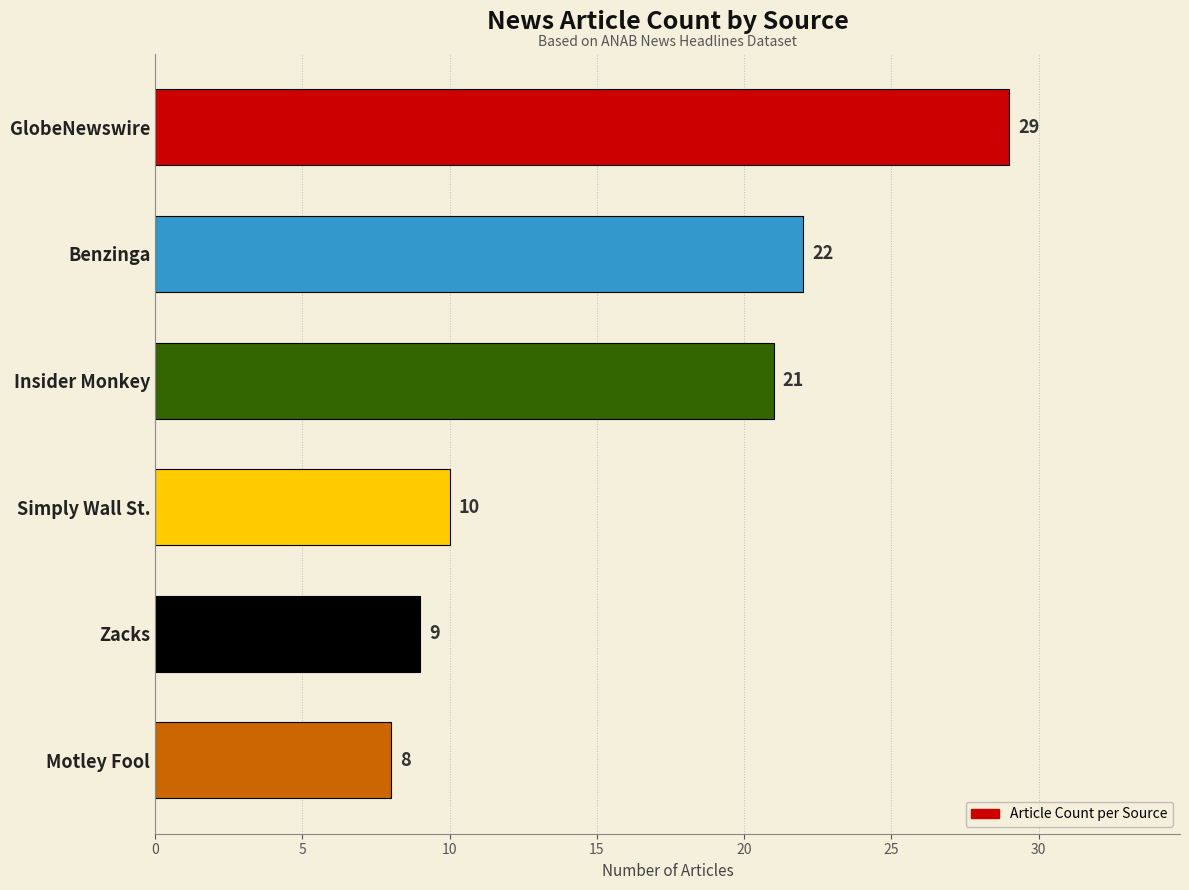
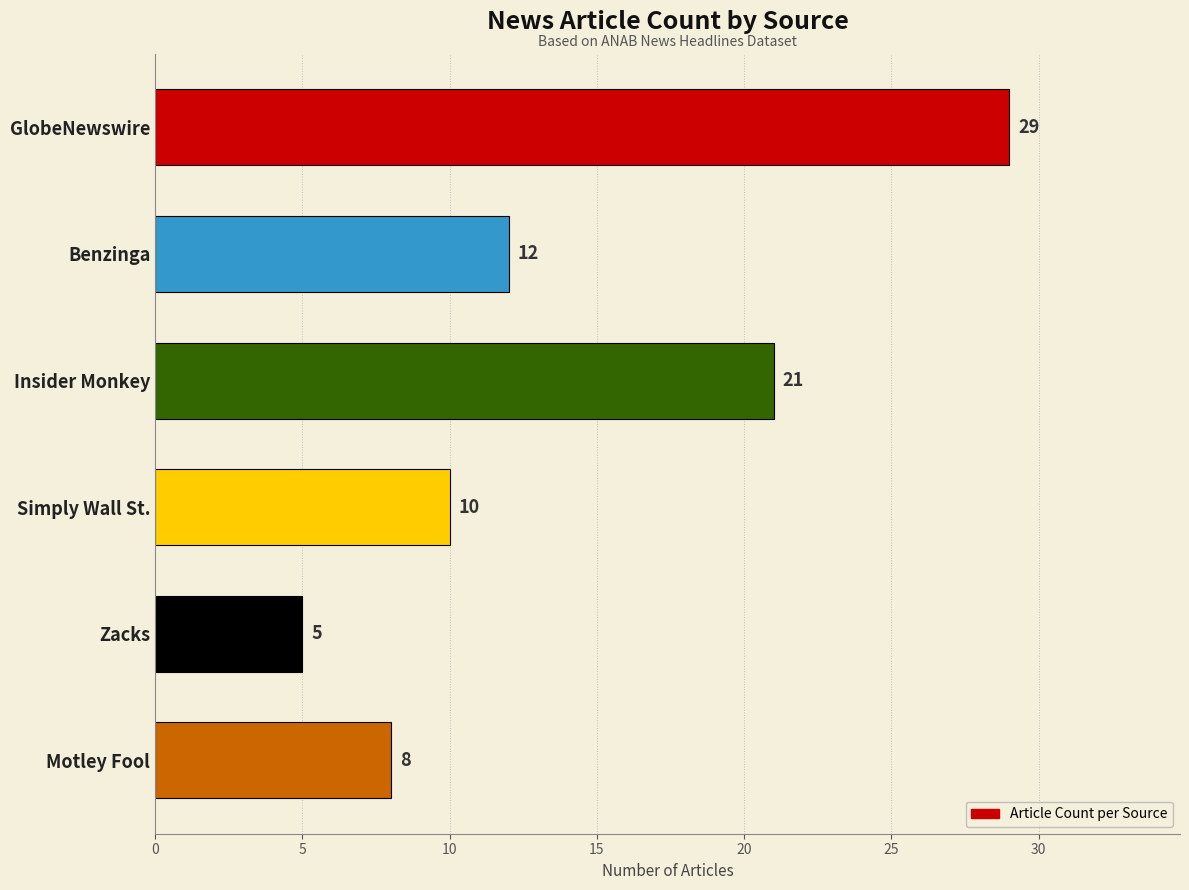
Benzinga: 22 -> 12
Zacks: 9 -> 5
